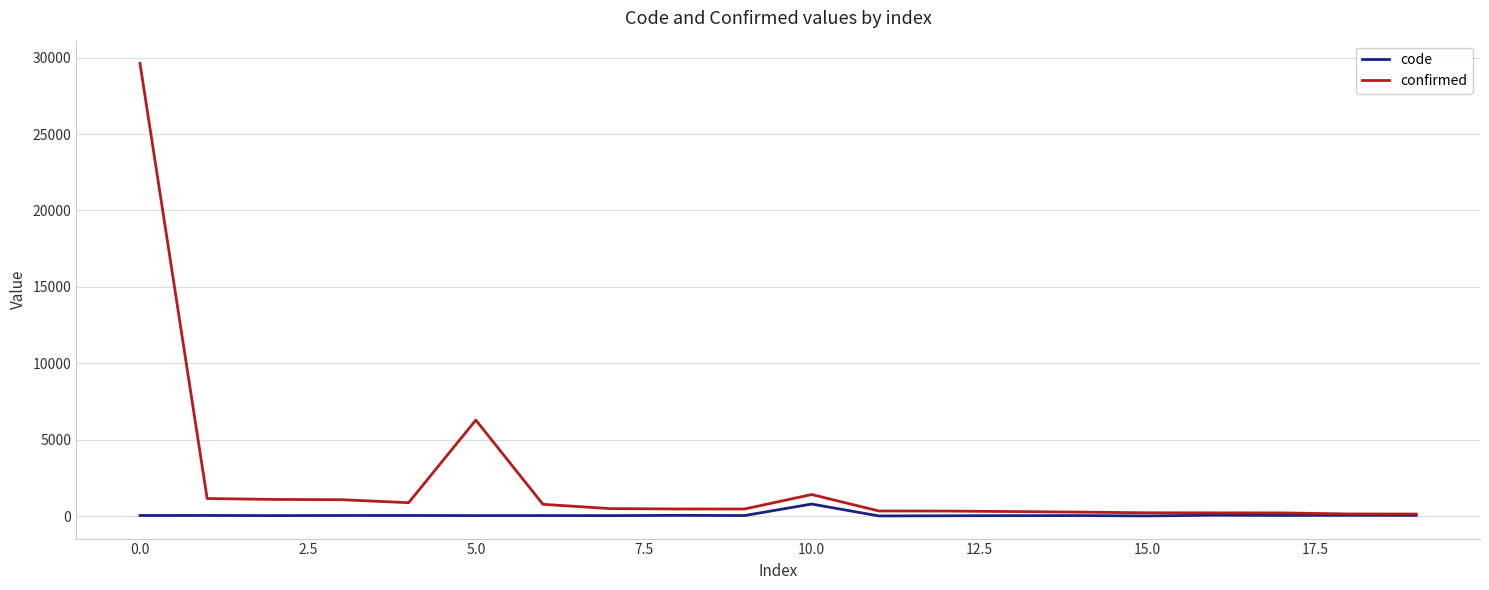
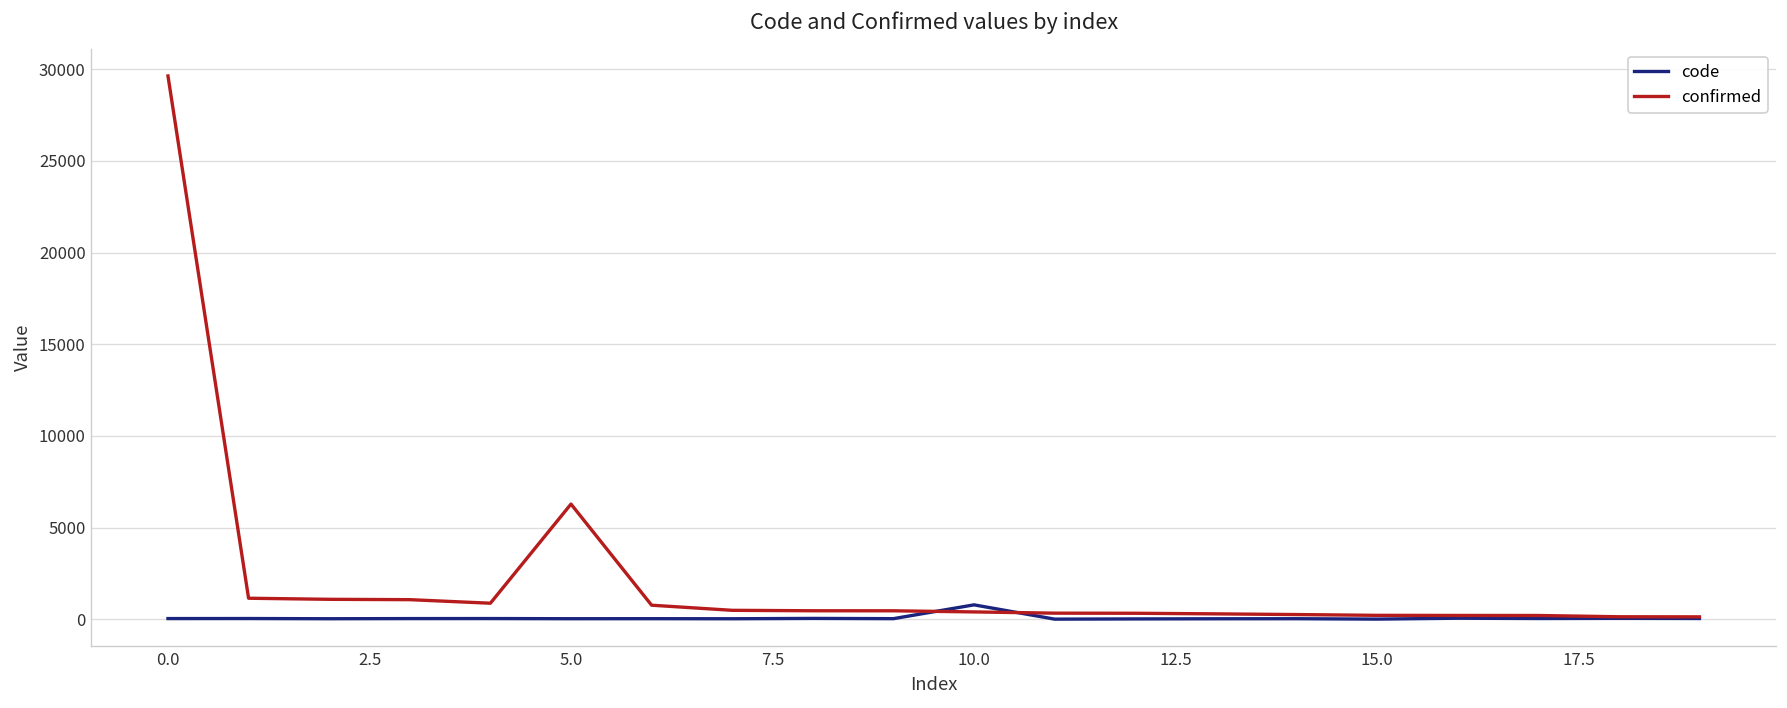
confirmed, 10.0: 1400 -> 400
